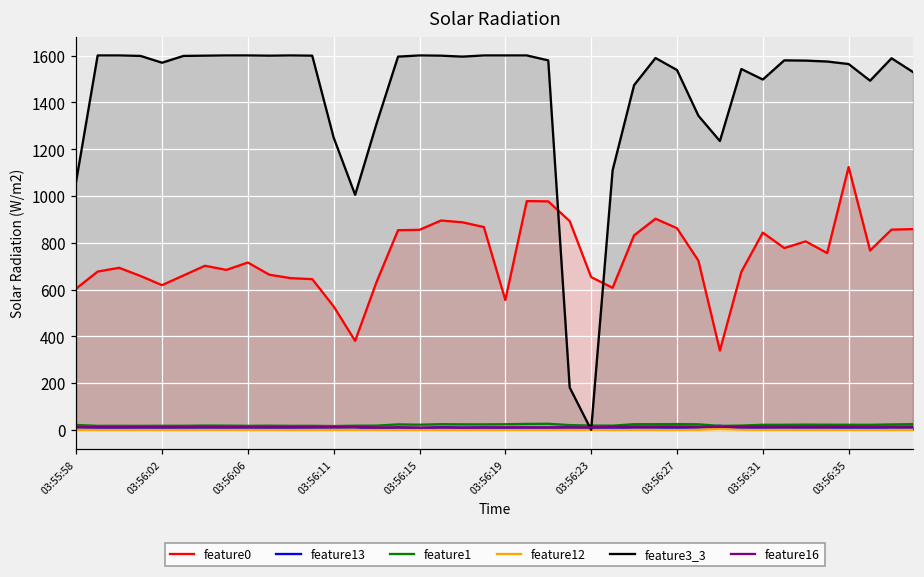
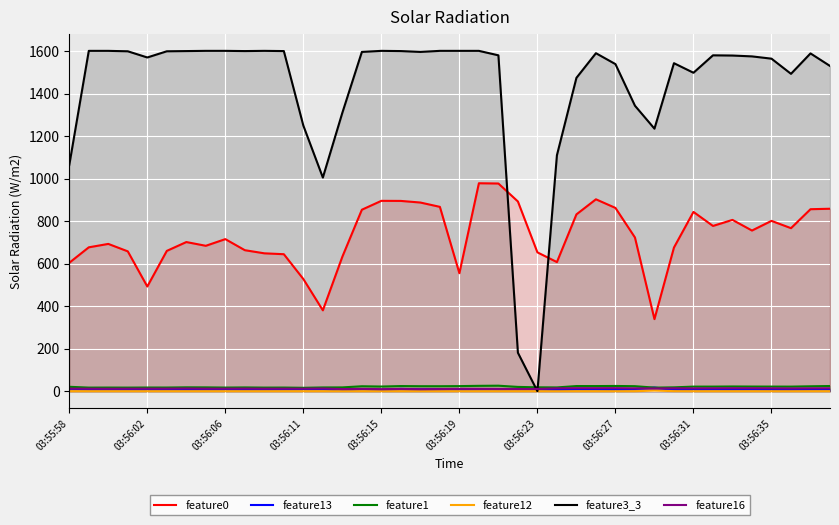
feature0, 03:56:02: 620 -> 490
feature0, 03:56:15: 860 -> 900
feature0, 03:56:35: 1120 -> 800
